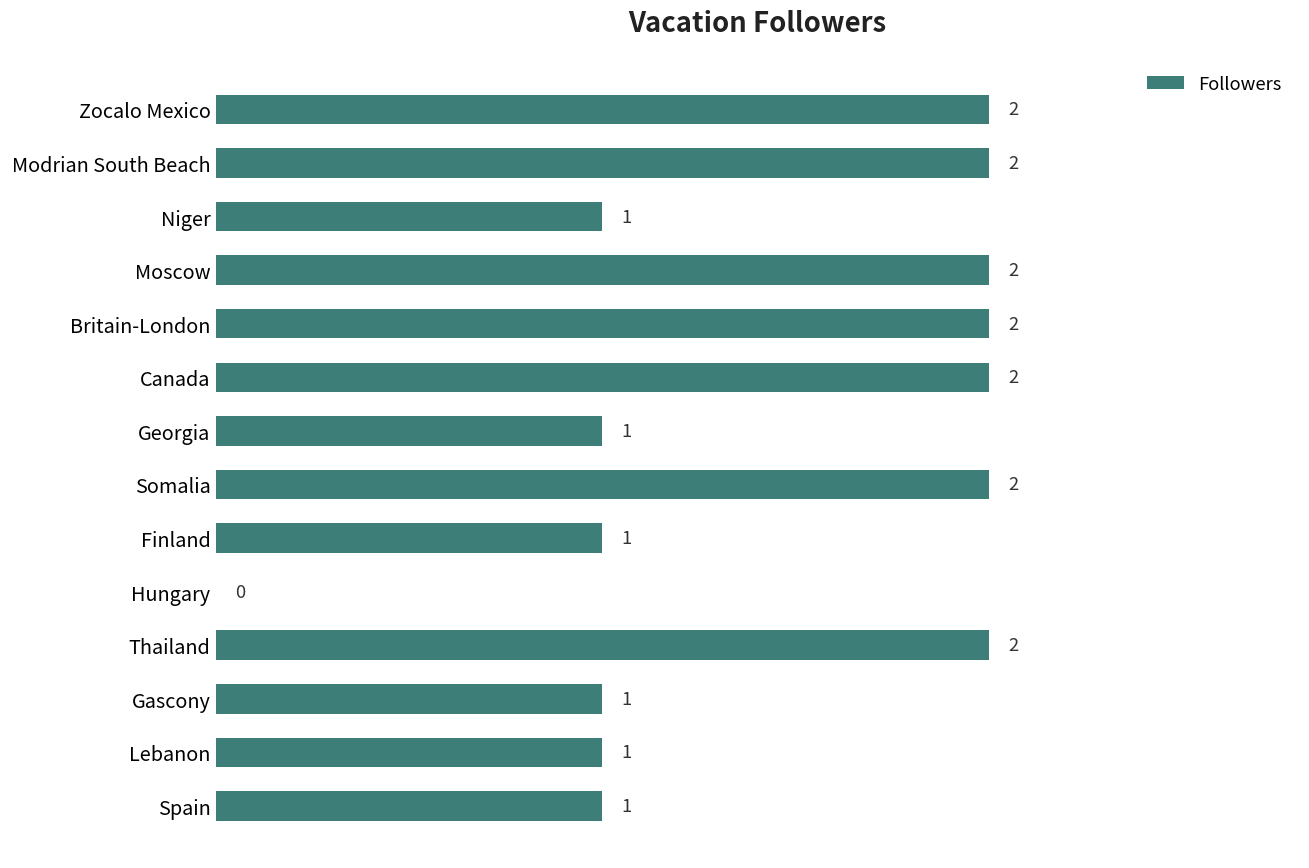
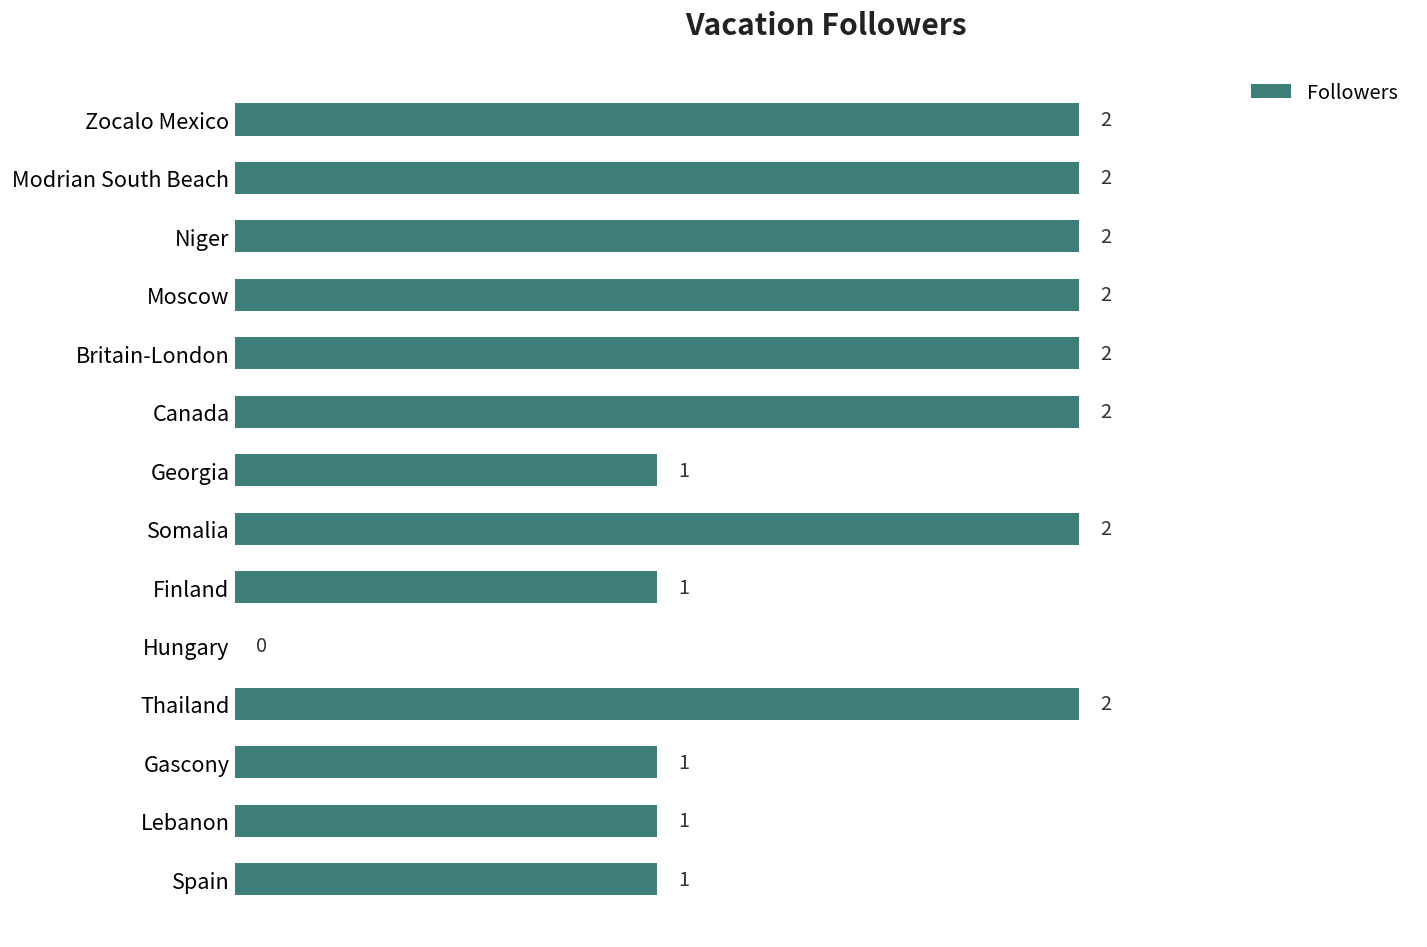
Niger: 1 -> 2
